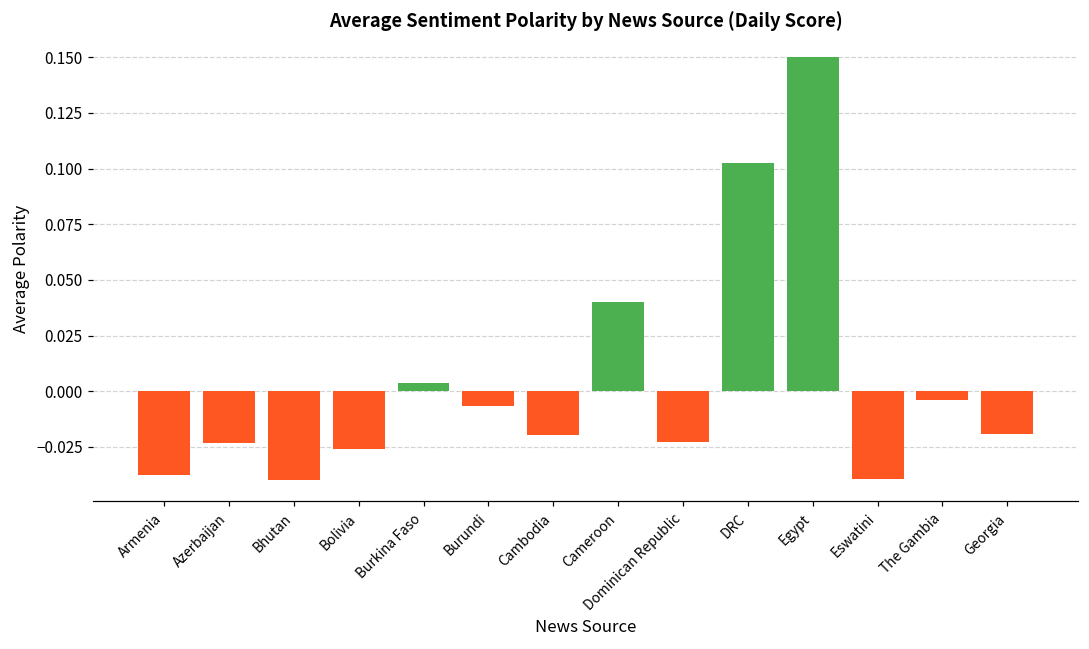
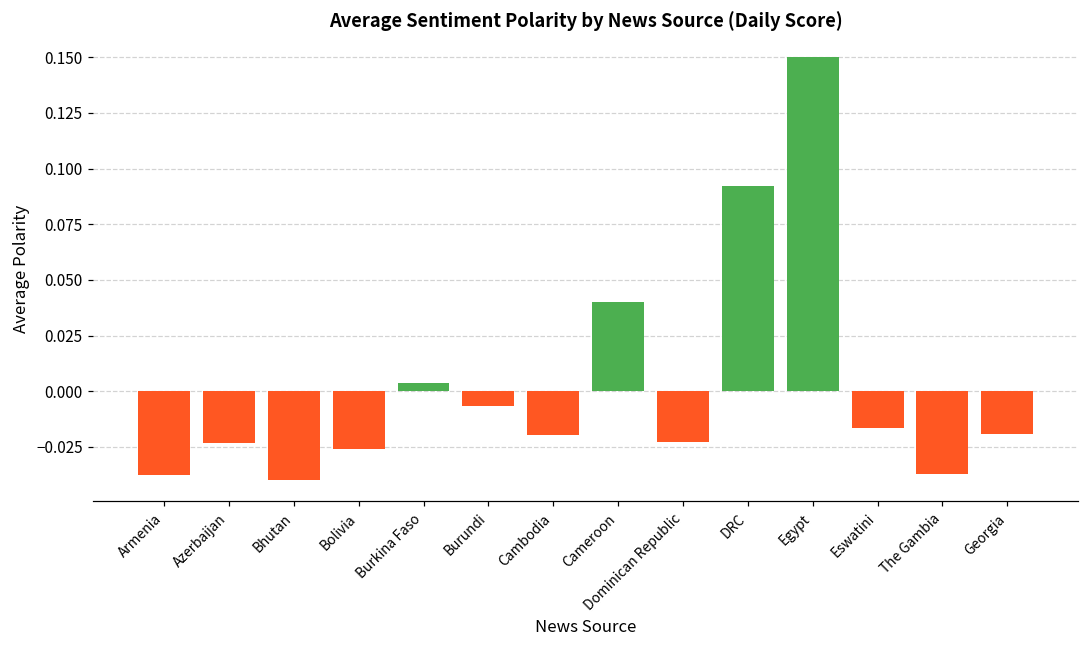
DRC: 0.102 -> 0.092
Eswatini: -0.039 -> -0.017
The Gambia: -0.004 -> -0.037
